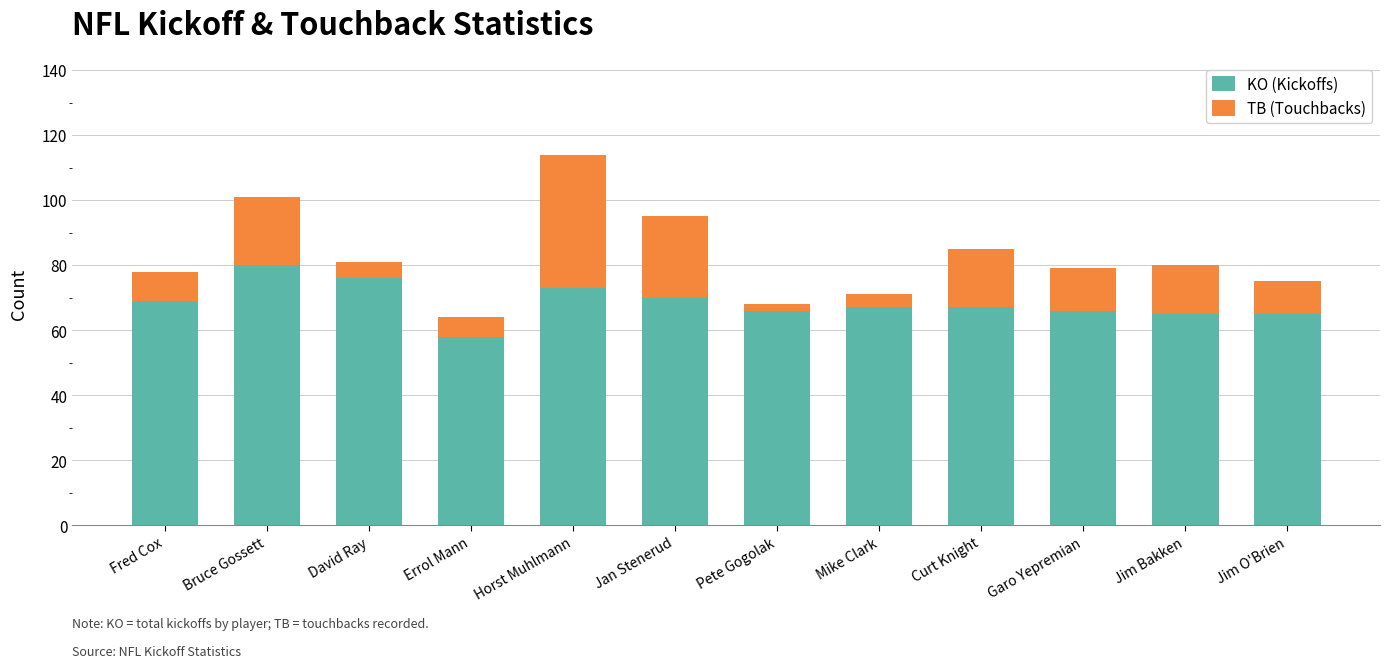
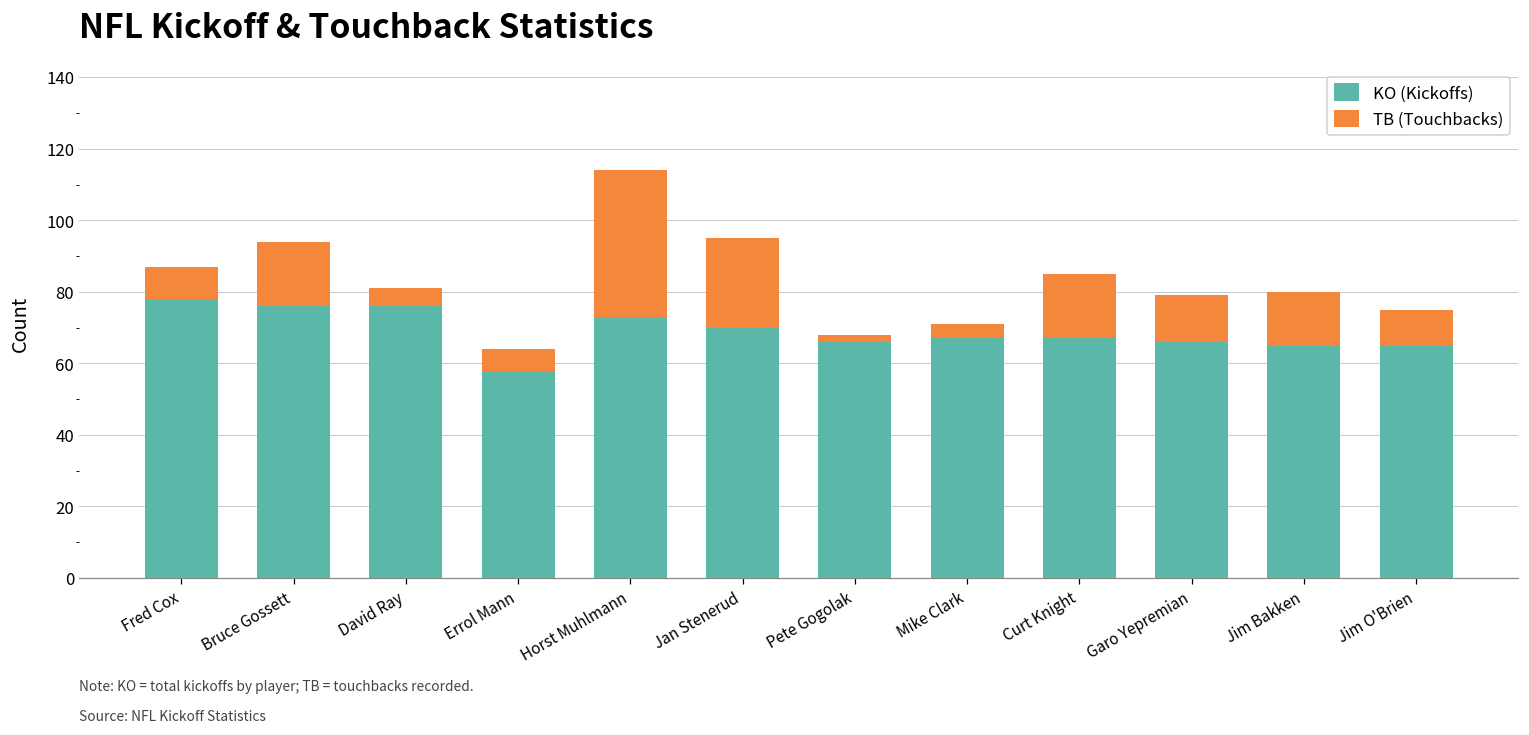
KO (Kickoffs), Fred Cox: 69 -> 78
KO (Kickoffs), Bruce Gossett: 80 -> 76
TB (Touchbacks), Bruce Gossett: 21 -> 18
